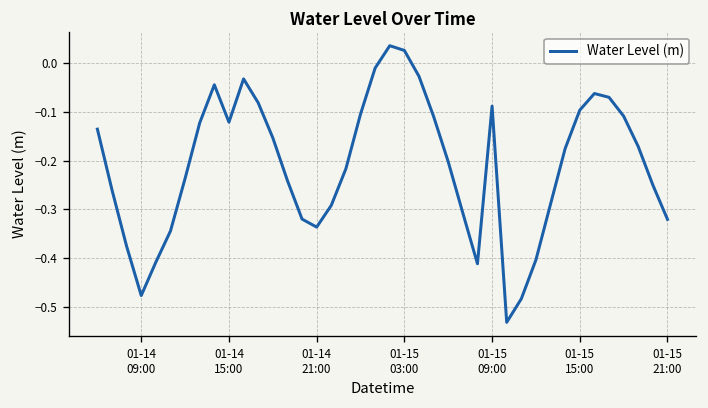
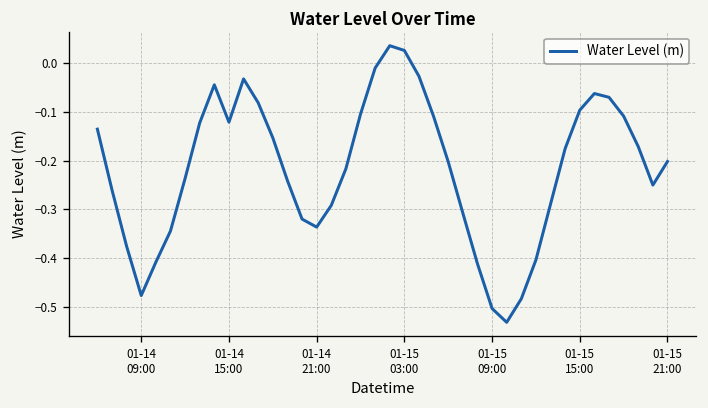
01-15 09:00: -0.09 -> -0.50
01-15 21:00: -0.32 -> -0.20
